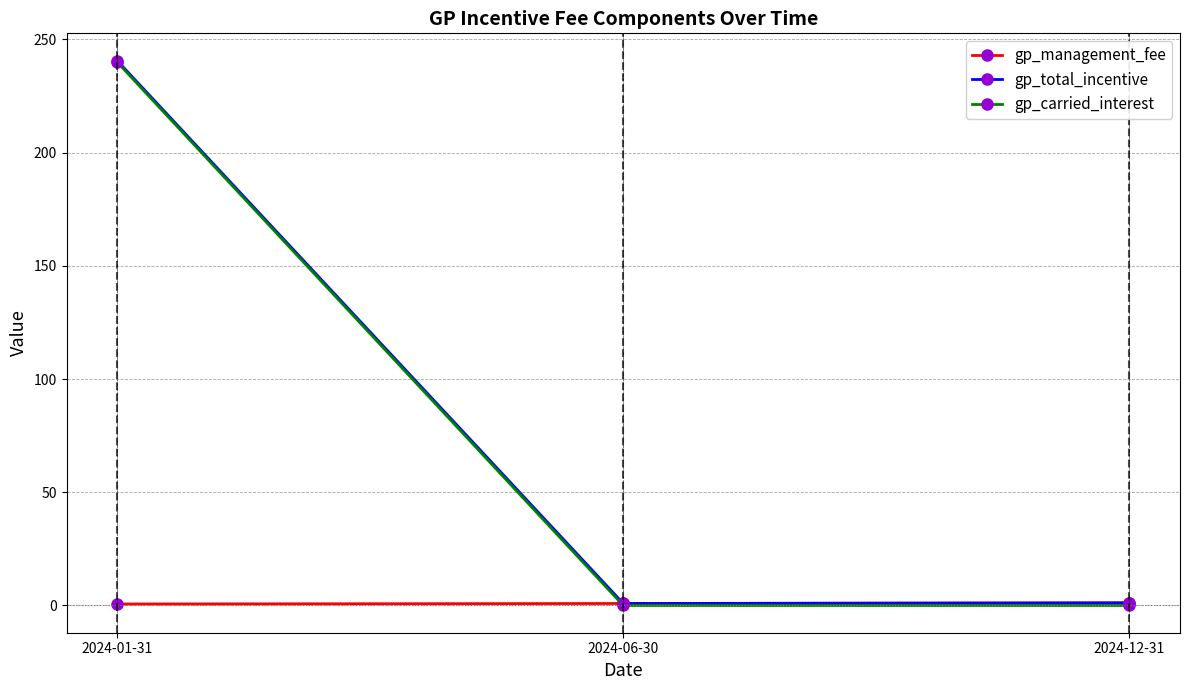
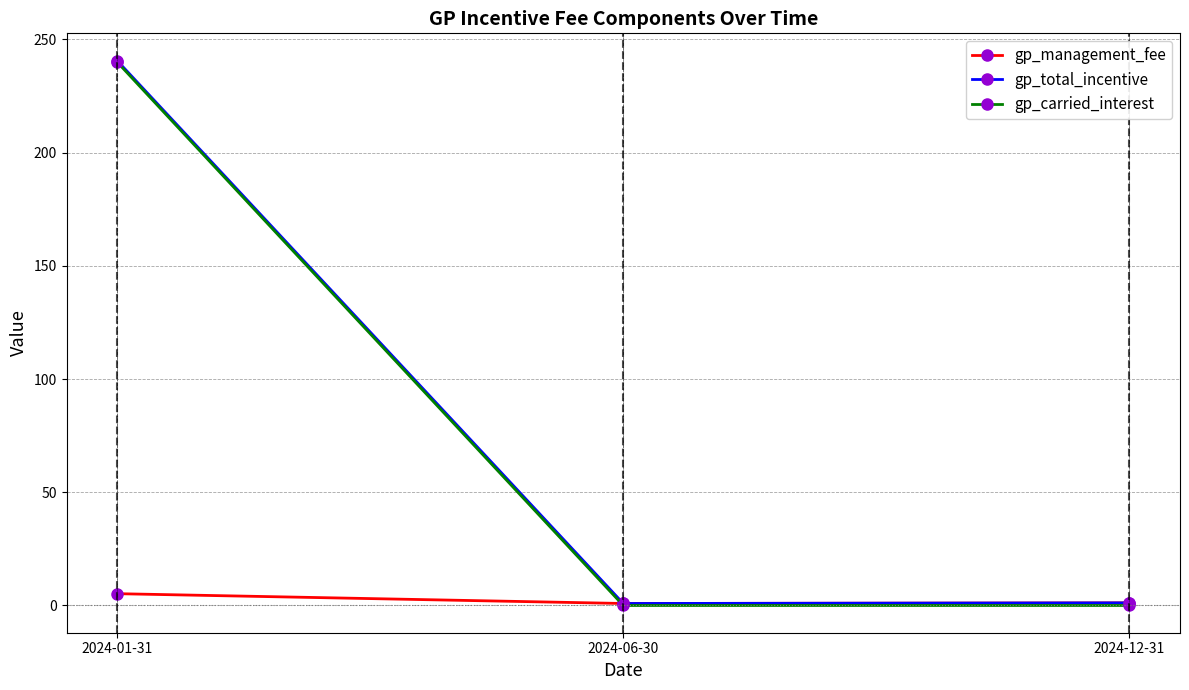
gp_management_fee, 2024-01-31: 1 -> 5
